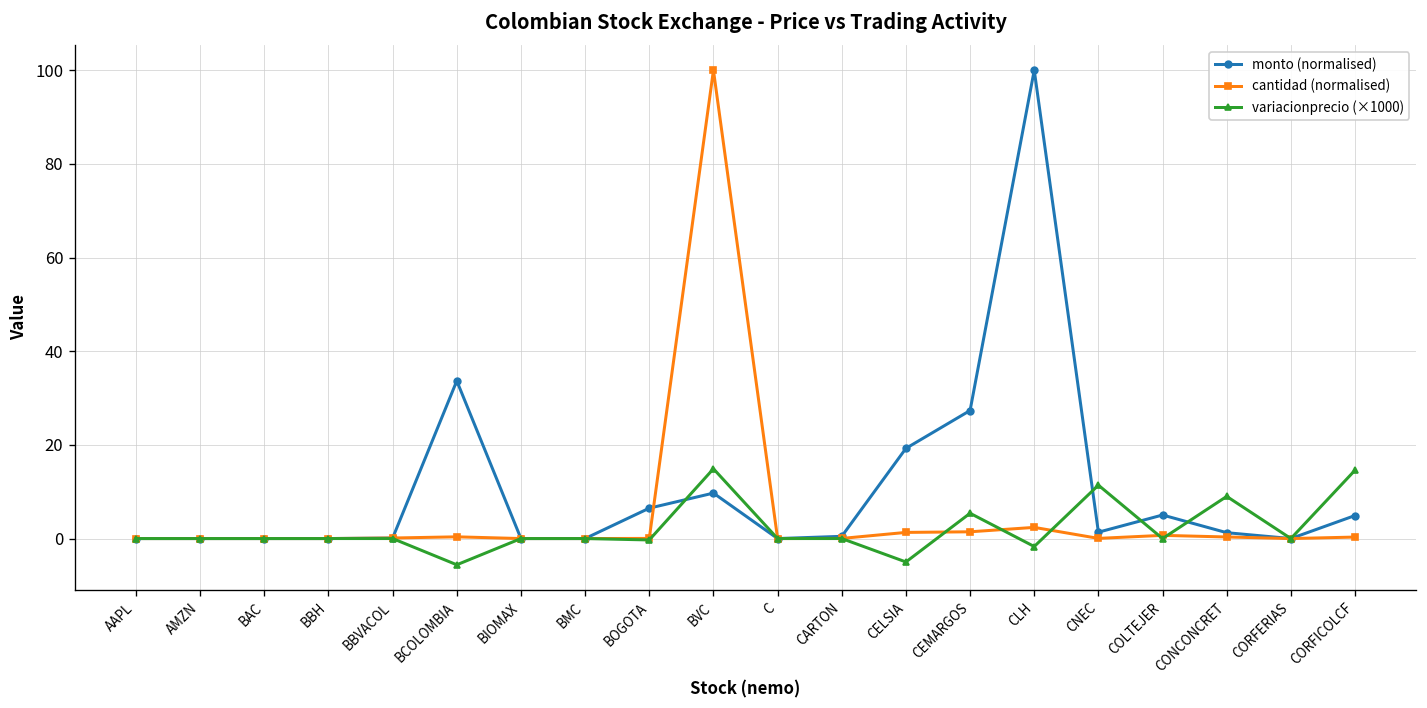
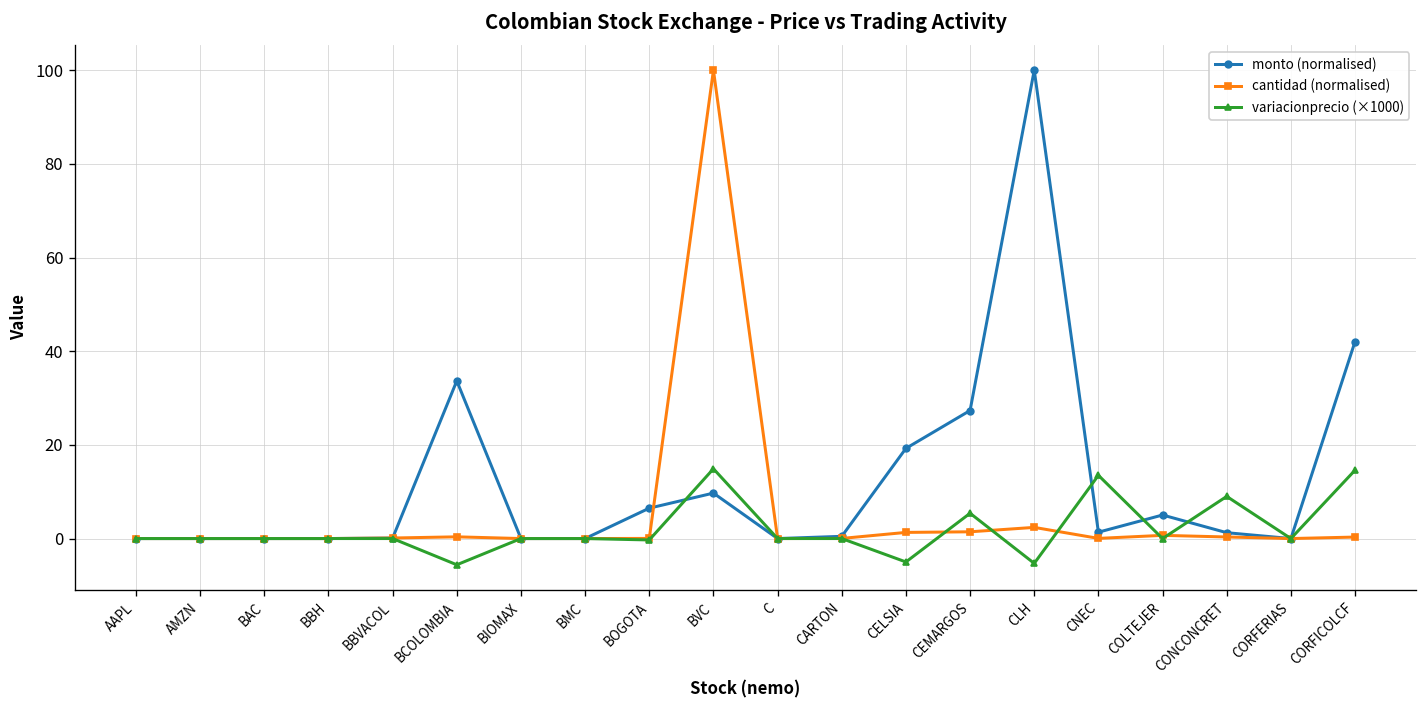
variacionprecio (×1000), CLH: -2 -> -5
variacionprecio (×1000), CNEC: 11 -> 14
monto (normalised), CORFICOLCF: 5 -> 42
